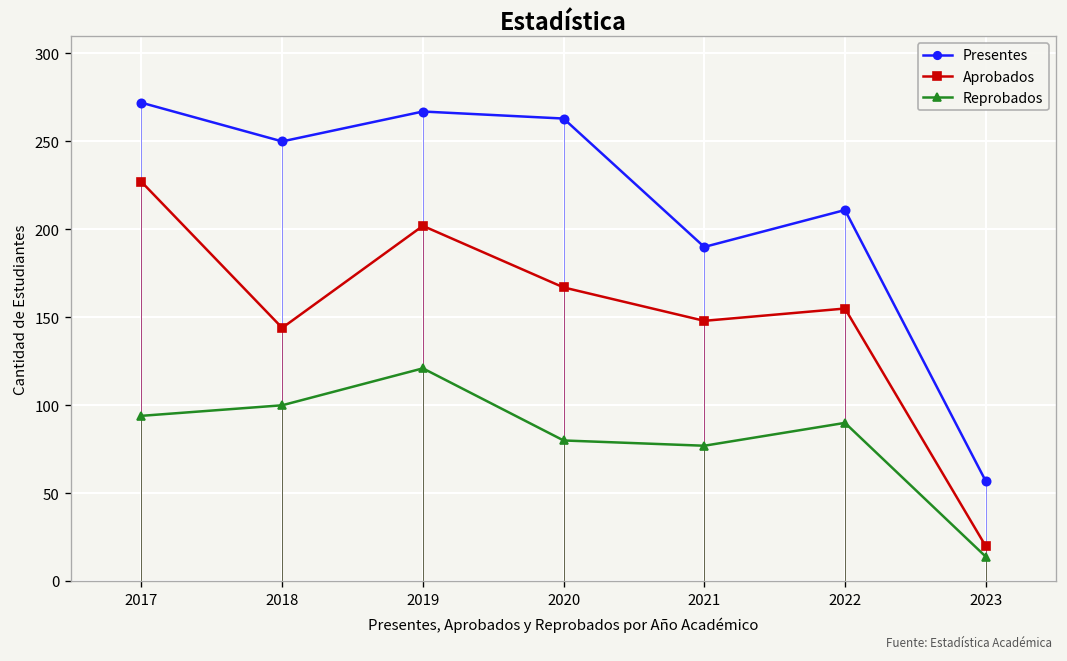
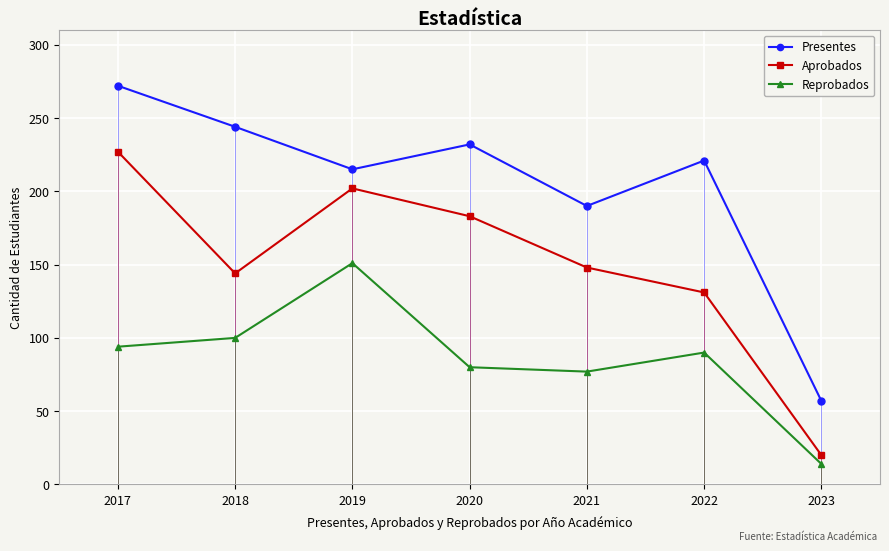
Presentes, 2018: 250 -> 244
Presentes, 2019: 267 -> 215
Reprobados, 2019: 121 -> 151
Presentes, 2020: 263 -> 232
Aprobados, 2020: 167 -> 183
Presentes, 2022: 211 -> 221
Aprobados, 2022: 155 -> 131
